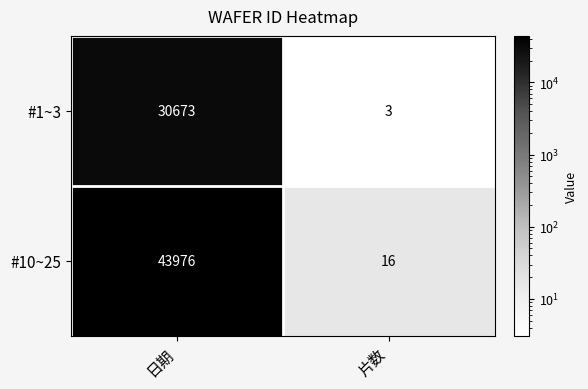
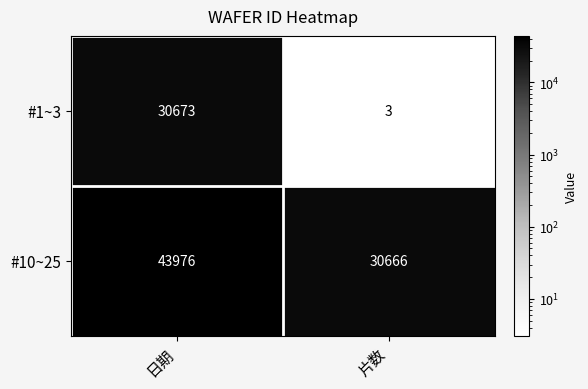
#10~25, 片数: 16 -> 30666
